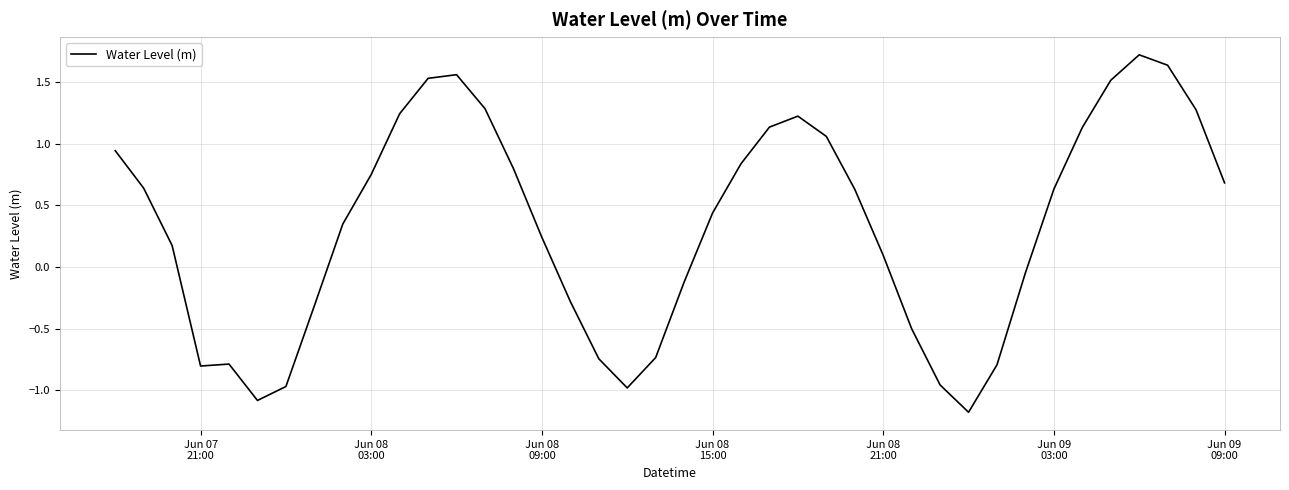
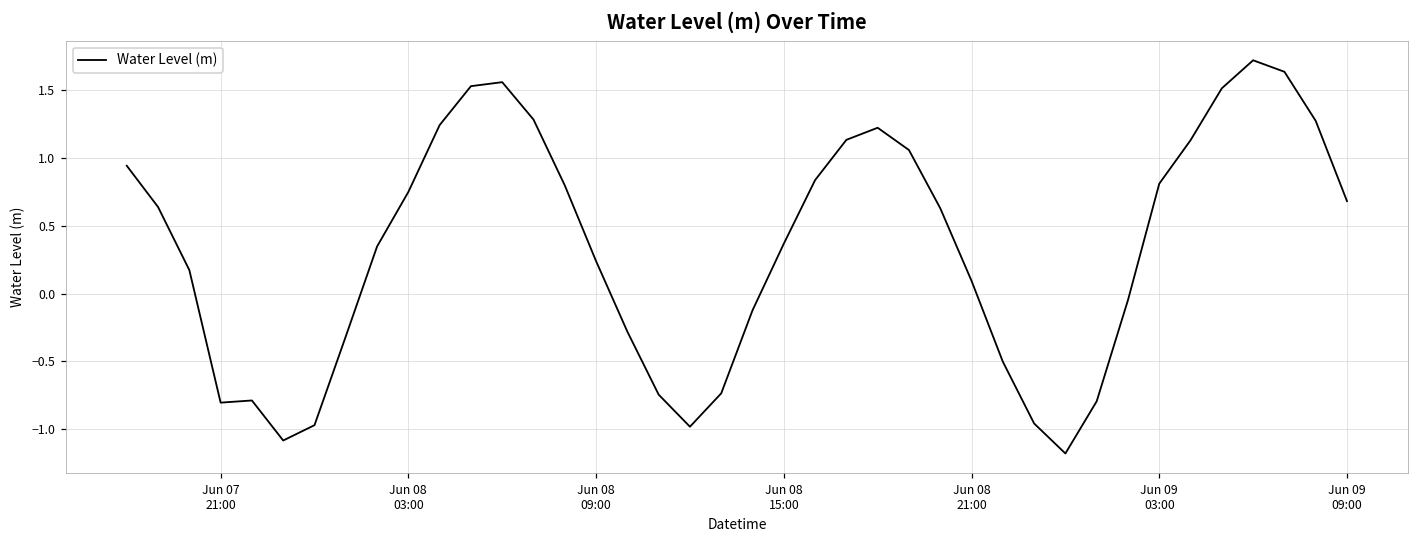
Jun 08 15:00: 0.44 -> 0.37
Jun 09 03:00: 0.63 -> 0.81
